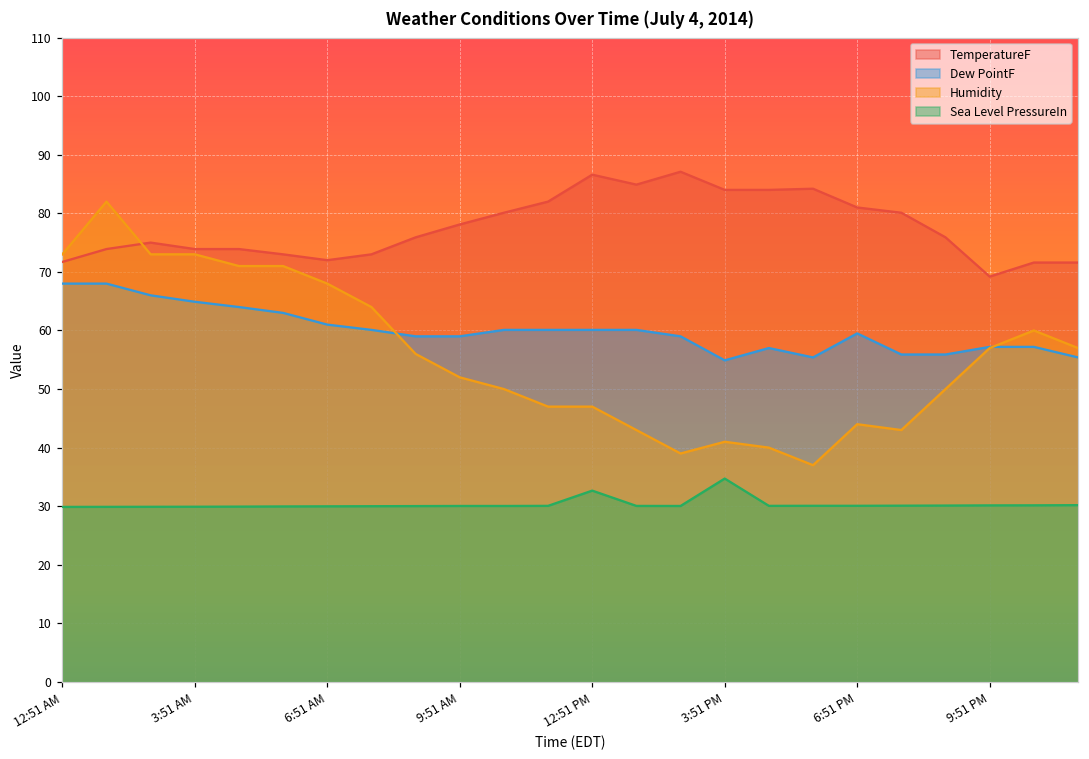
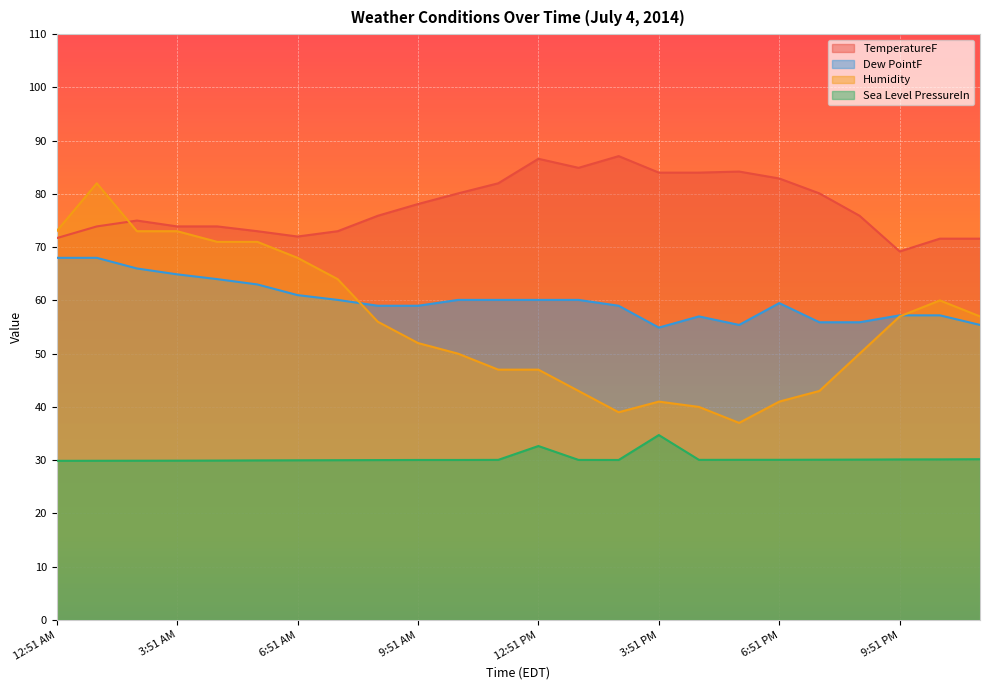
TemperatureF, 6:51 PM: 81 -> 83
Humidity, 6:51 PM: 44 -> 41
